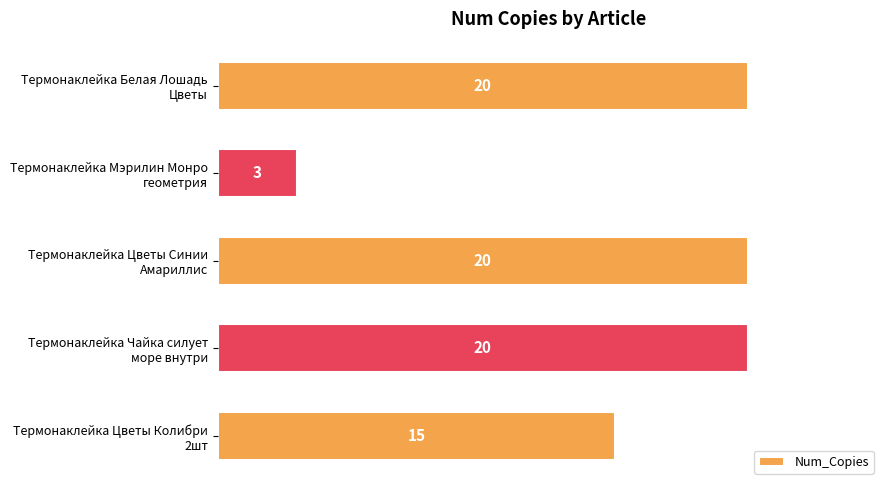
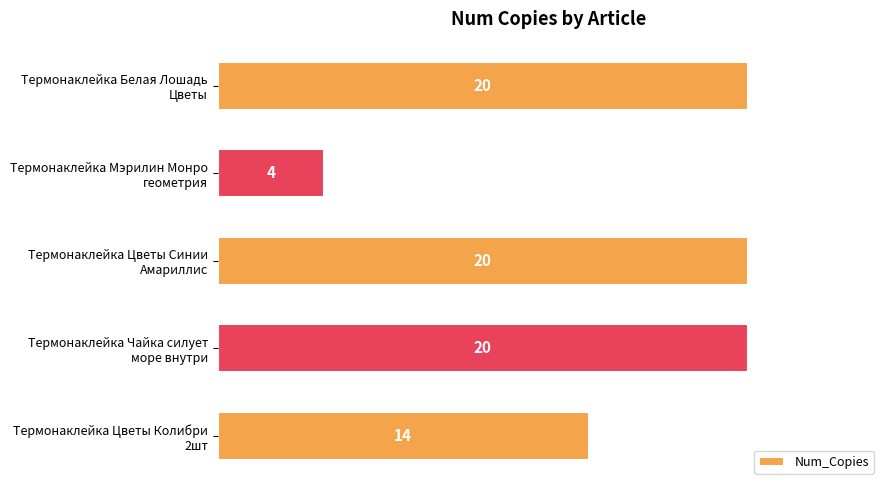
Термонаклейка Мэрилин Монро геометрия: 3 -> 4
Термонаклейка Цветы Колибри 2шт: 15 -> 14
